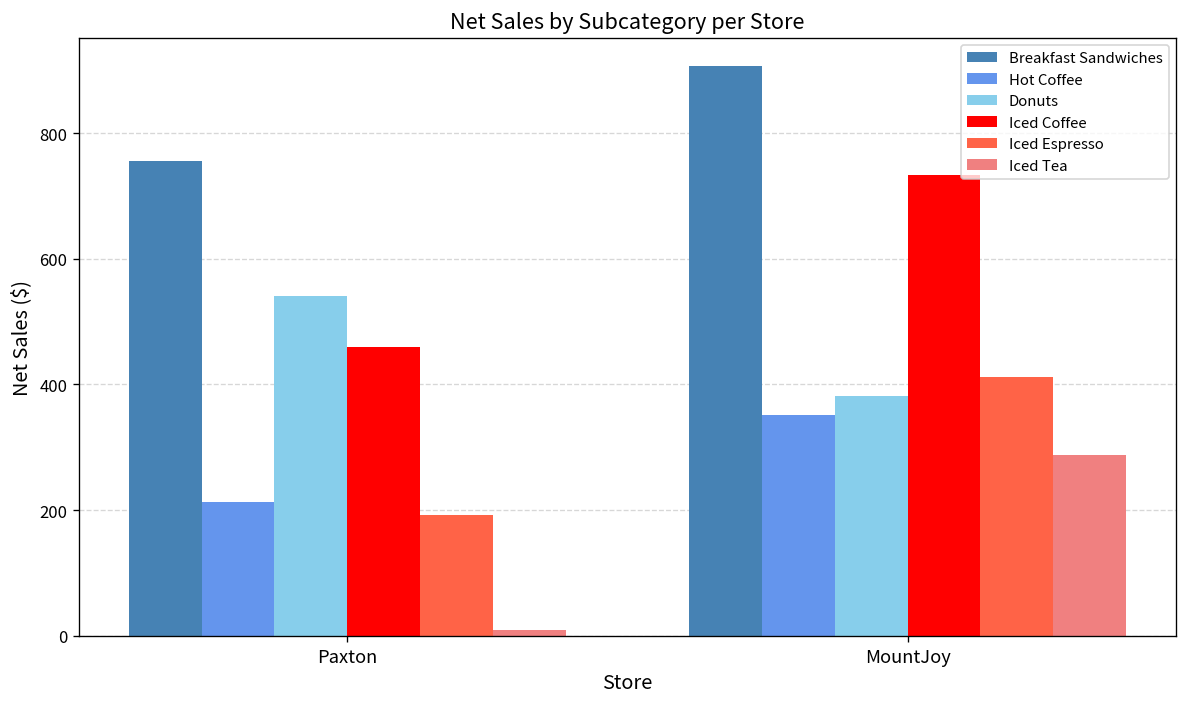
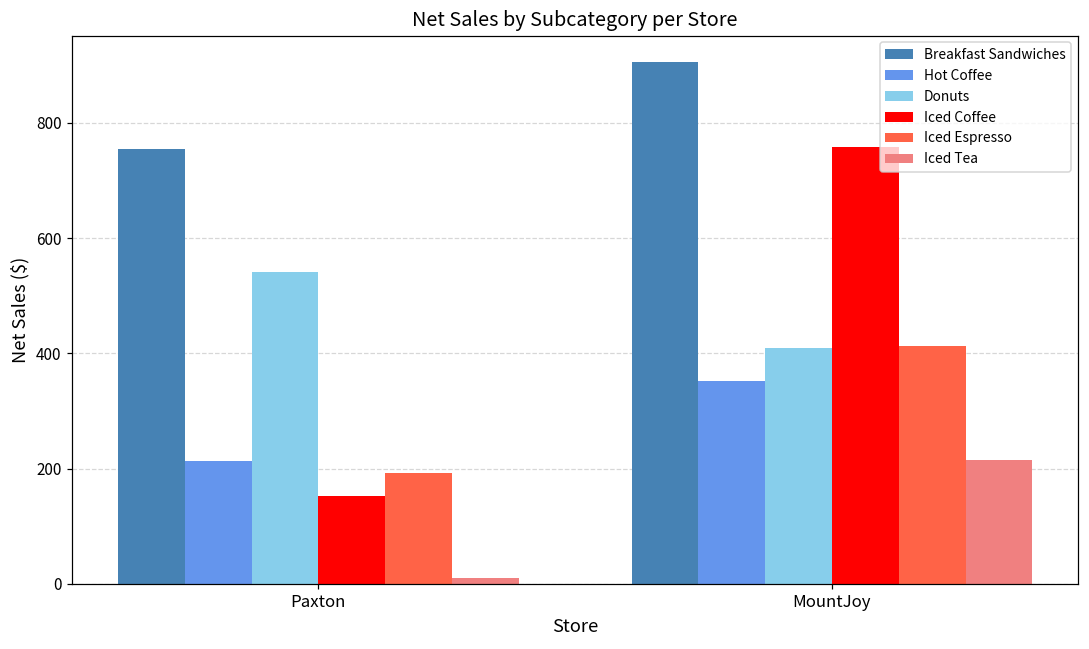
Iced Coffee, Paxton: 460 -> 150
Donuts, MountJoy: 380 -> 410
Iced Coffee, MountJoy: 730 -> 760
Iced Tea, MountJoy: 290 -> 210
